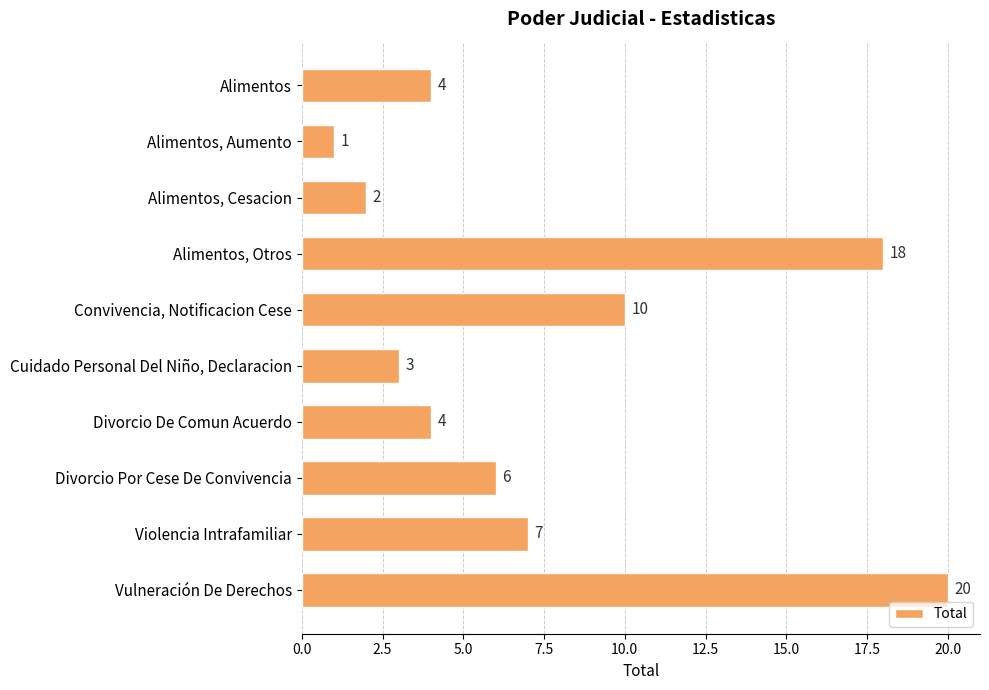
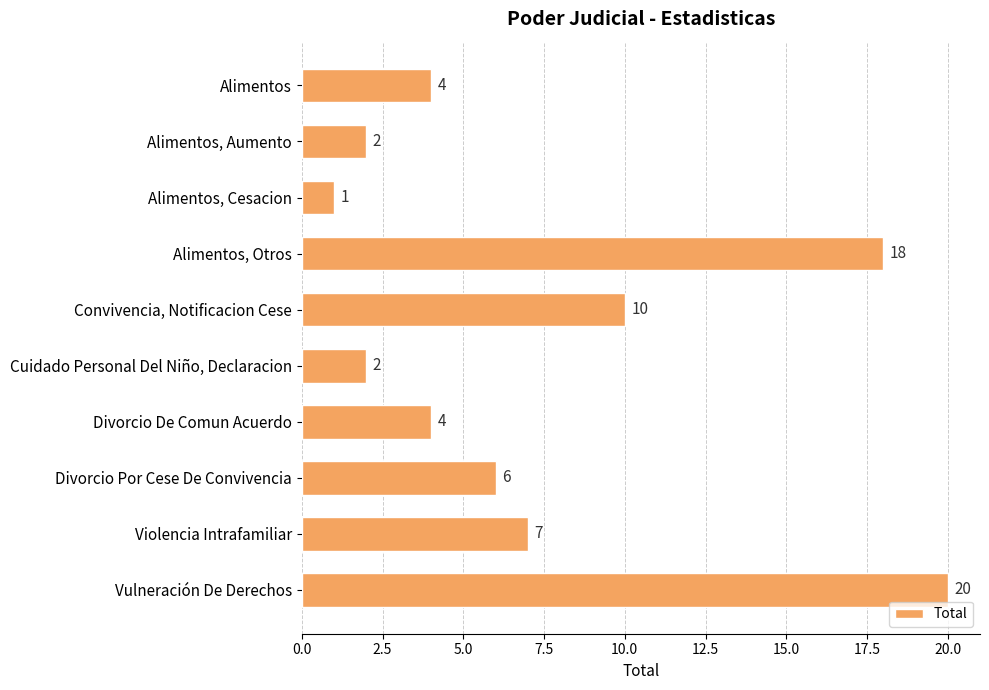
Alimentos, Aumento: 1 -> 2
Alimentos, Cesacion: 2 -> 1
Cuidado Personal Del Niño, Declaracion: 3 -> 2
